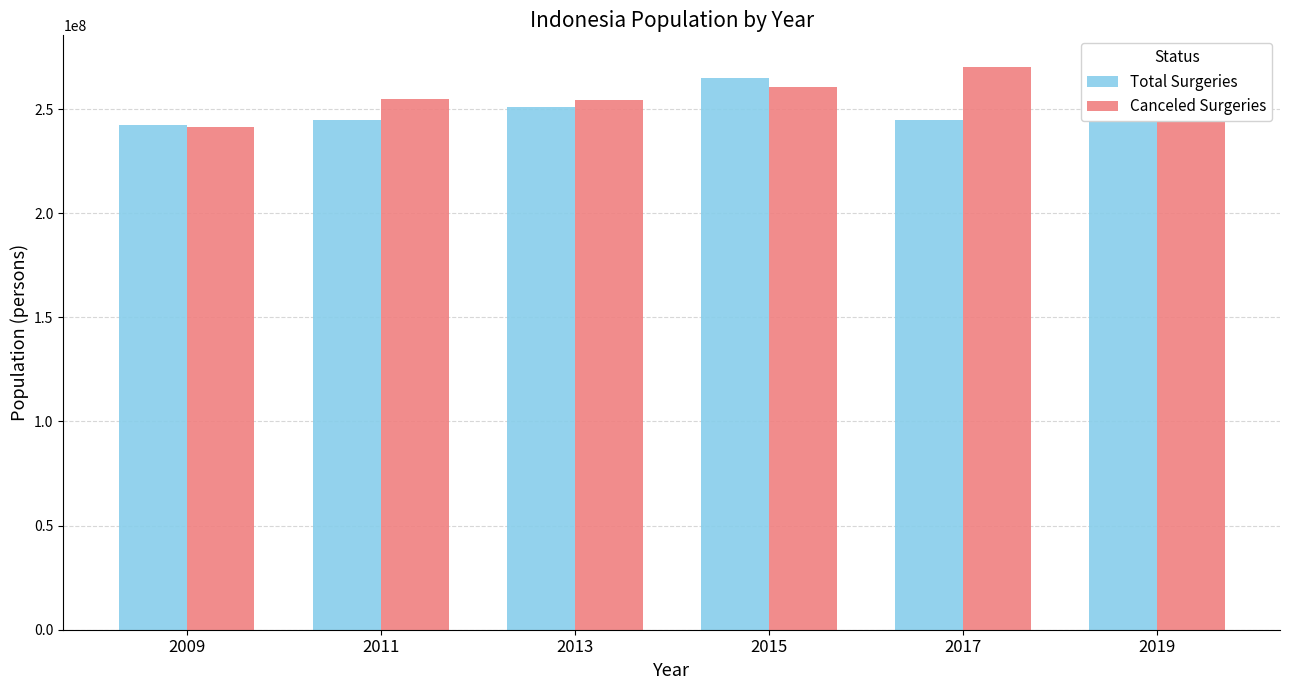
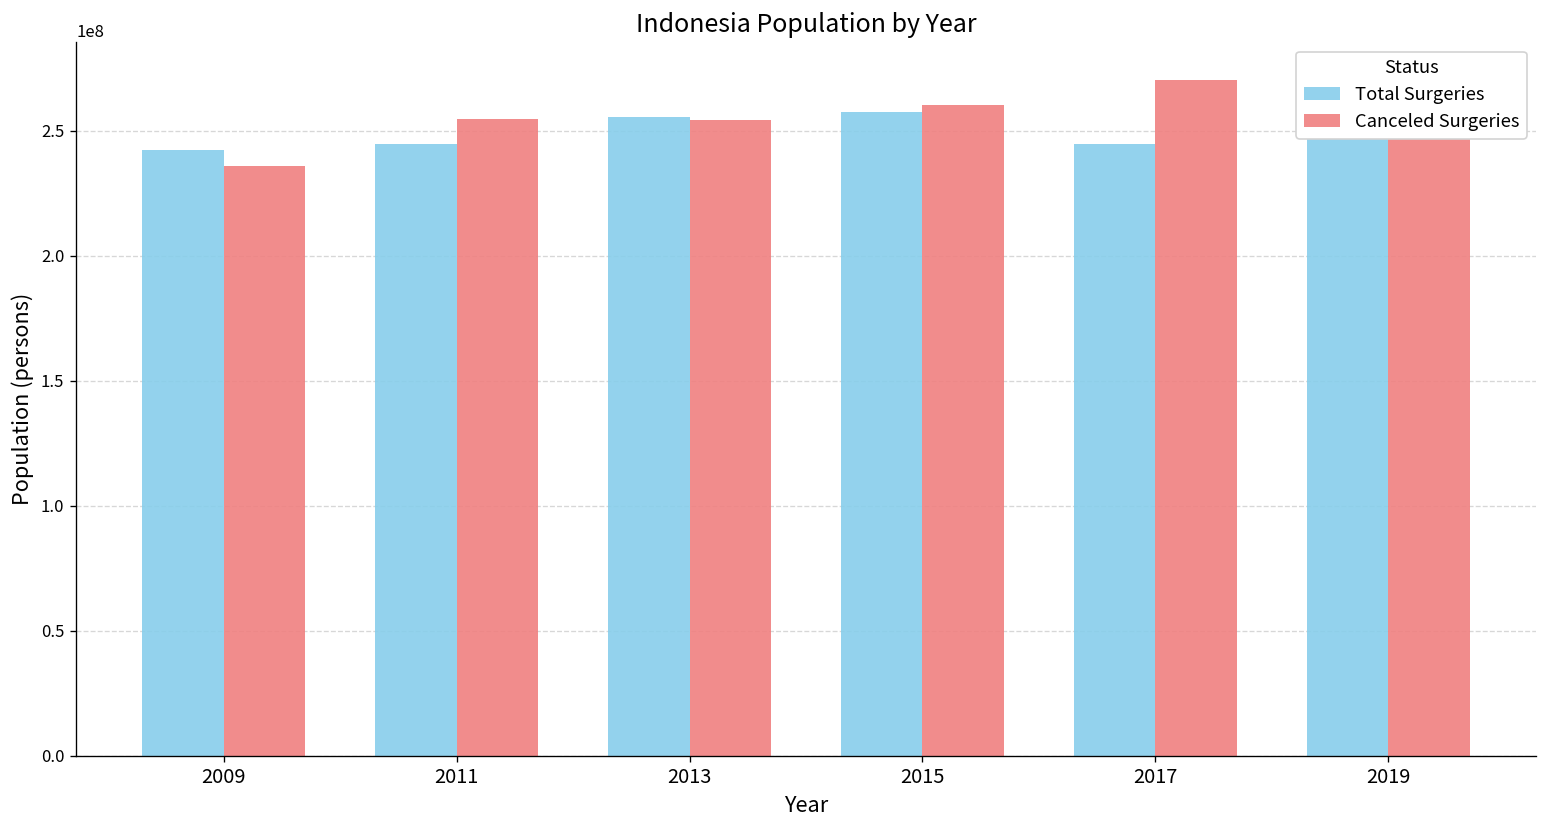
Canceled Surgeries, 2009: 242000000 -> 236000000
Total Surgeries, 2013: 251000000 -> 256000000
Total Surgeries, 2015: 265000000 -> 258000000
